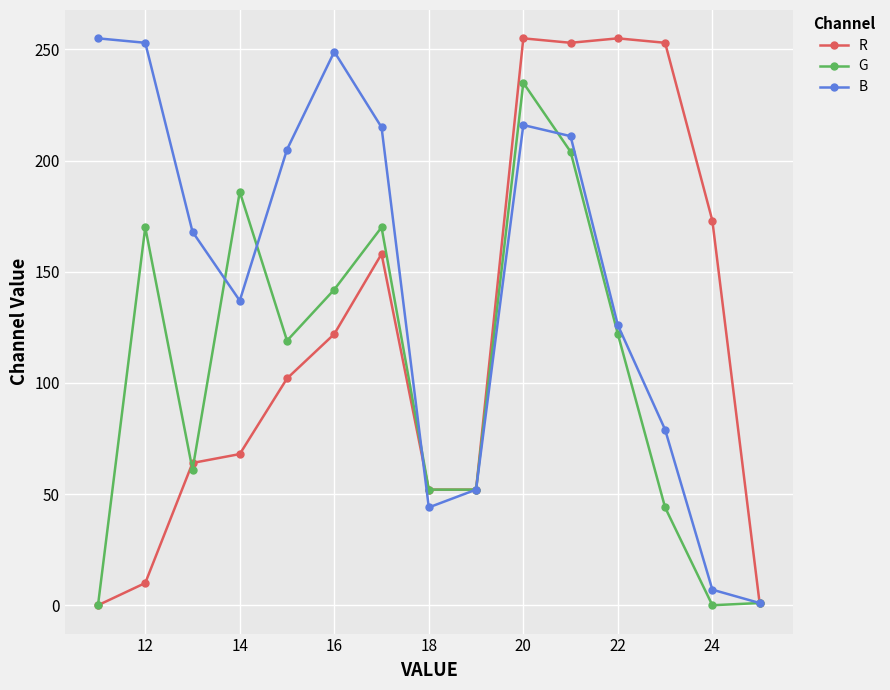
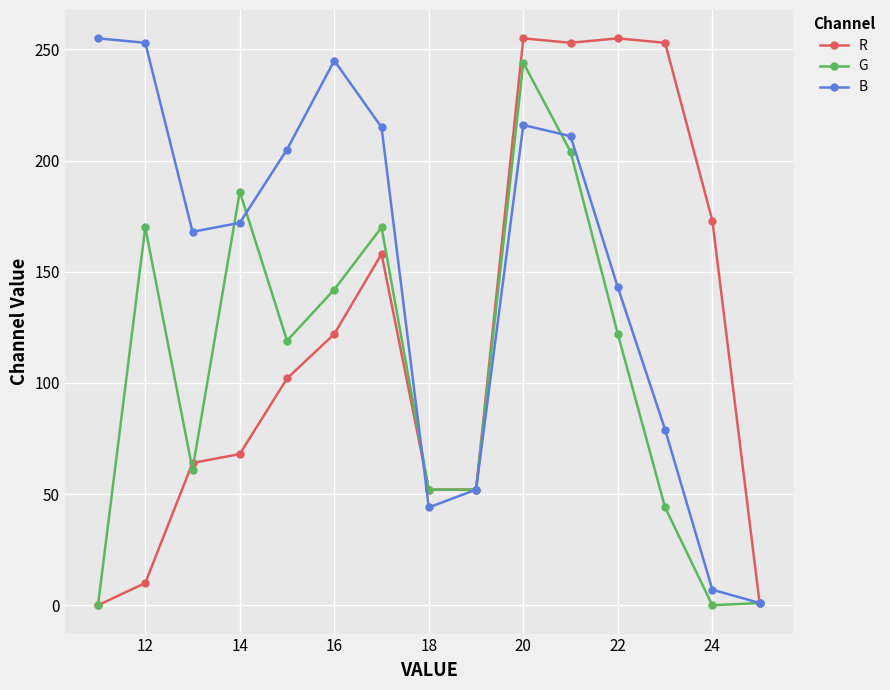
B, 14: 137 -> 172
B, 16: 249 -> 245
G, 20: 235 -> 244
B, 22: 126 -> 143
